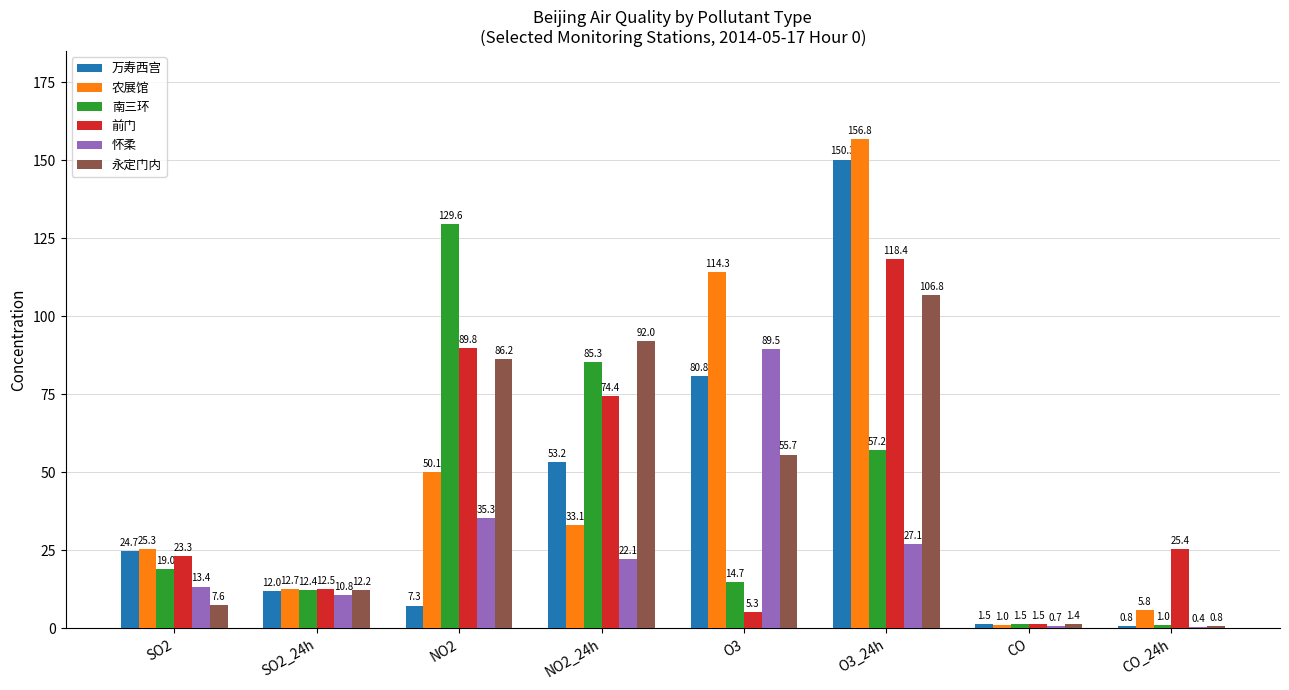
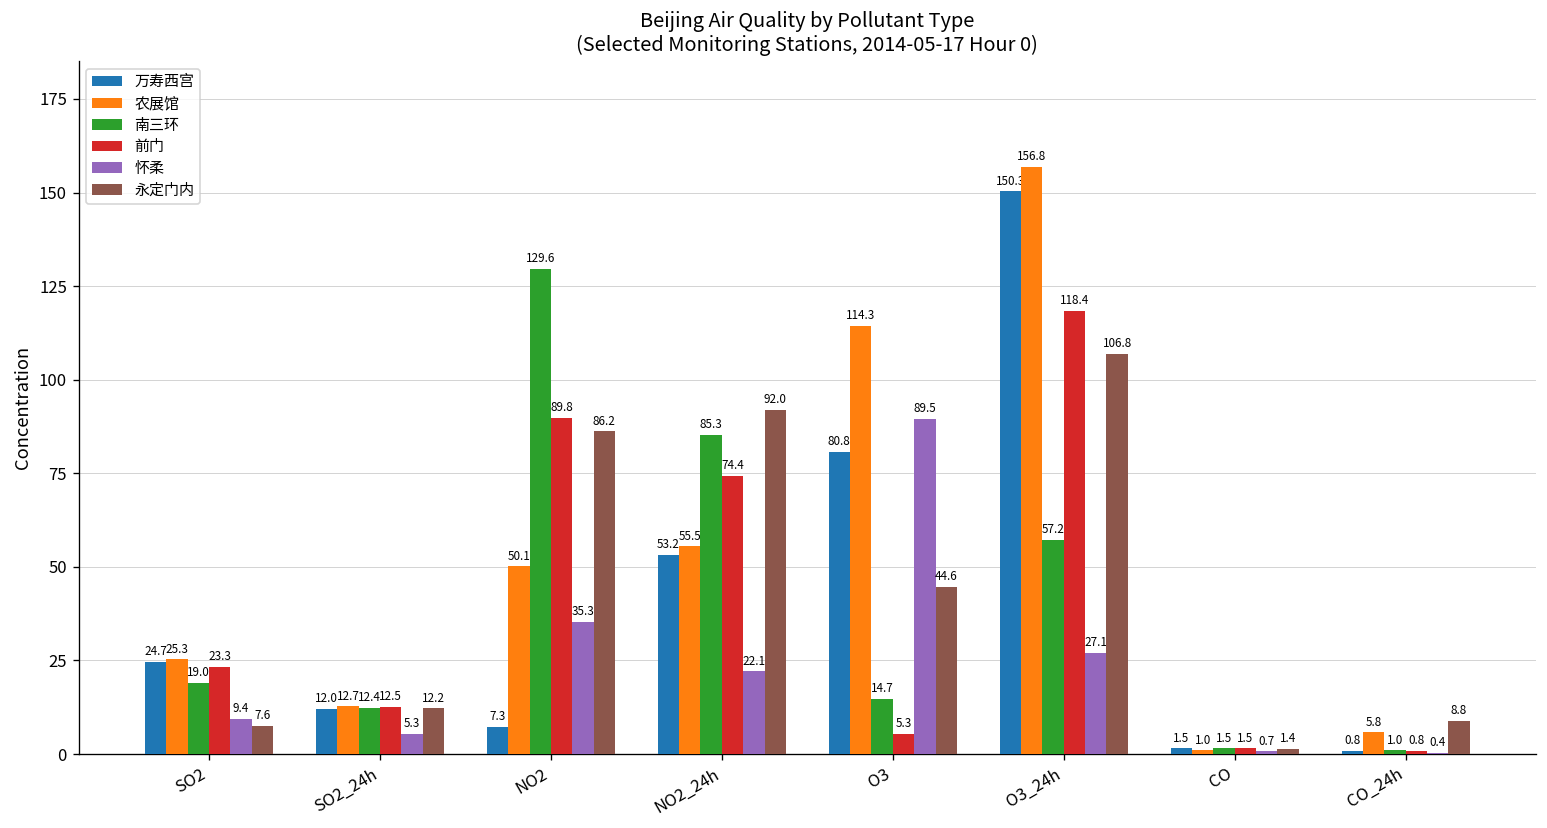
怀柔, SO2: 13.4 -> 9.4
怀柔, SO2_24h: 10.8 -> 5.3
农展馆, NO2_24h: 33.1 -> 55.5
永定门内, O3: 55.7 -> 44.6
前门, CO_24h: 25.4 -> 0.8
永定门内, CO_24h: 0.8 -> 8.8
